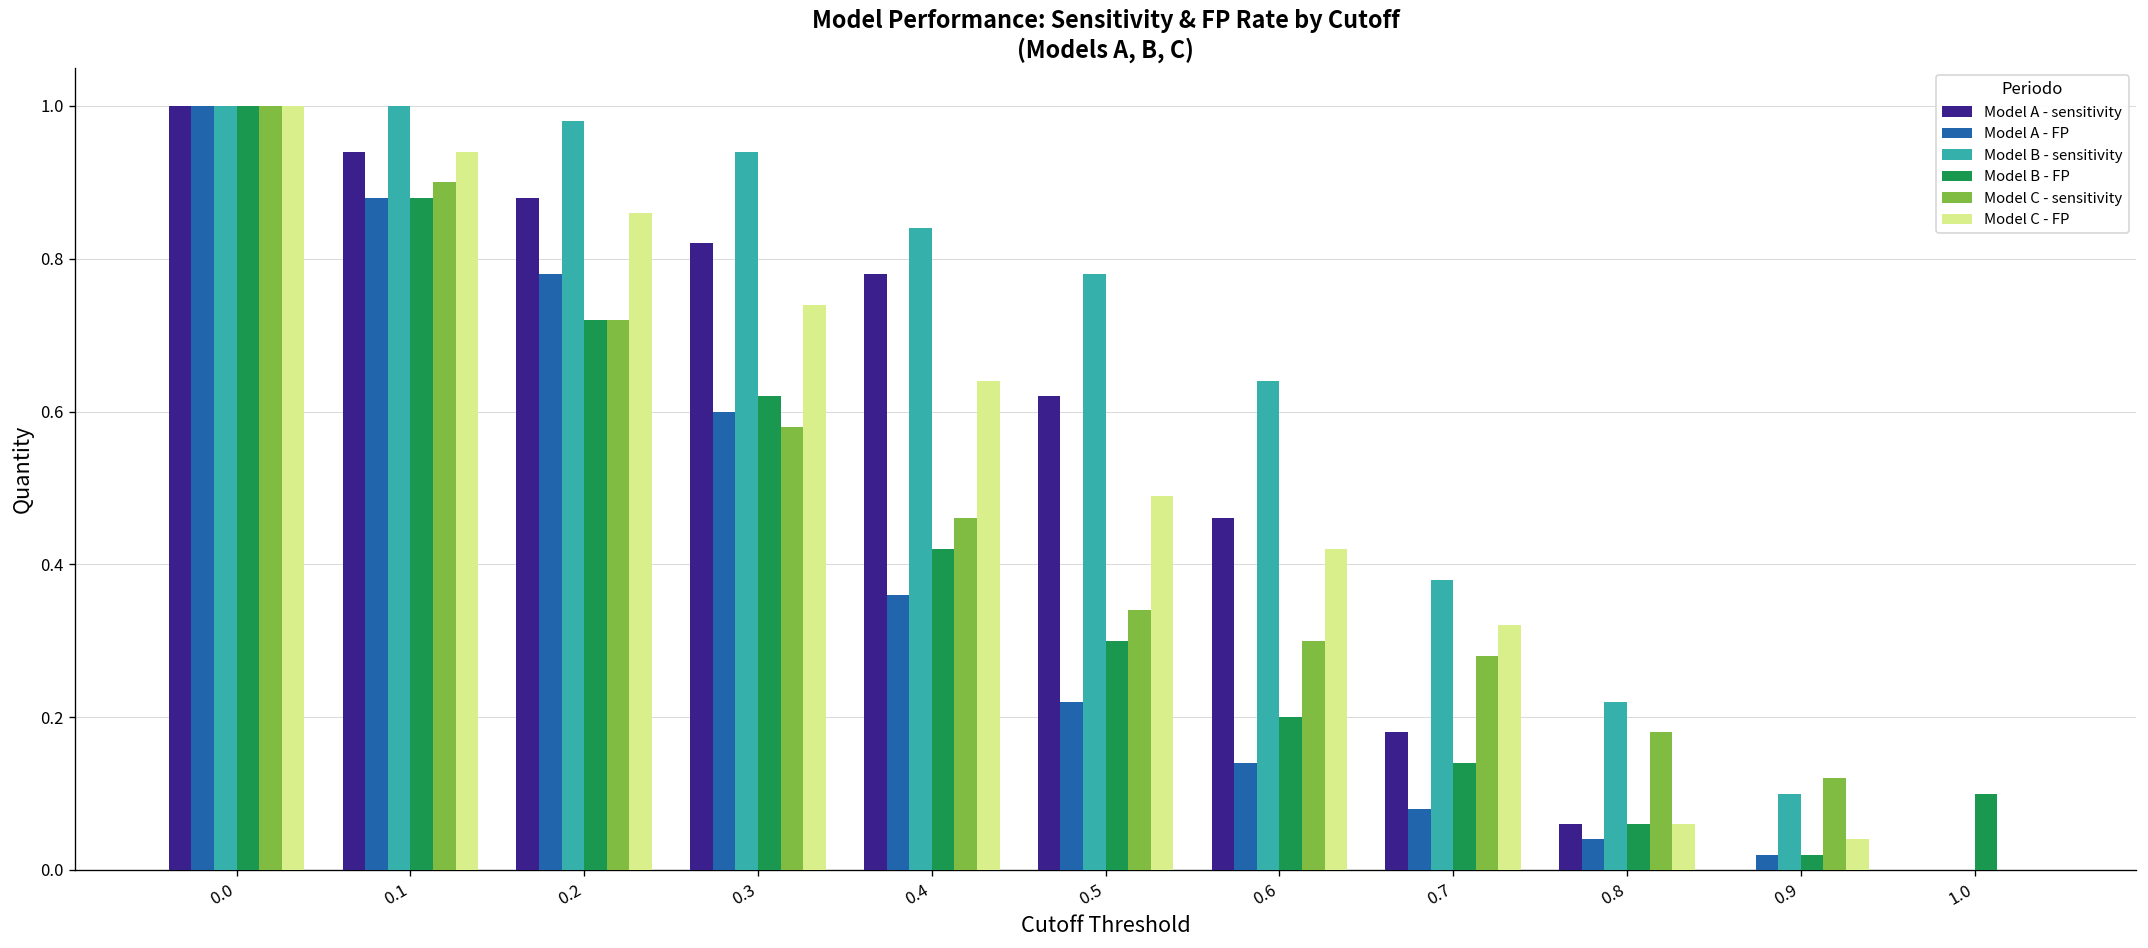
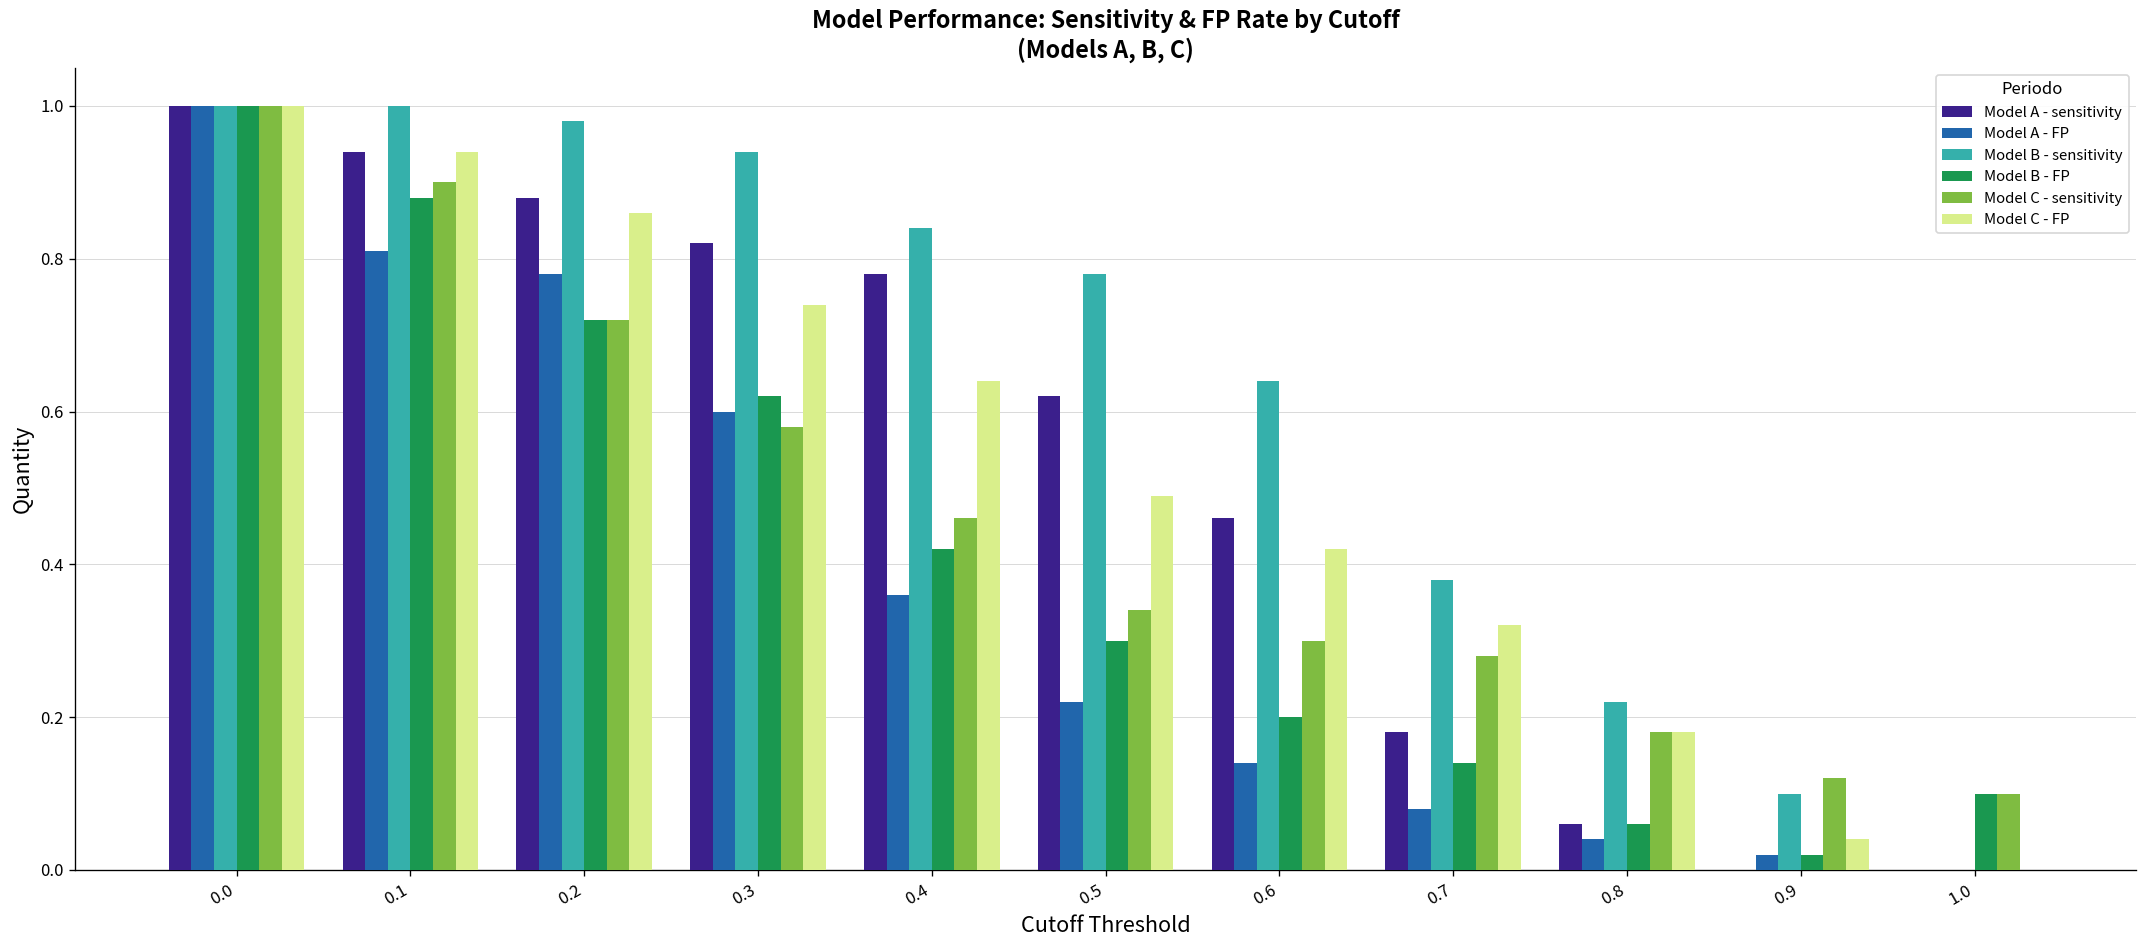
Model A - FP, 0.1: 0.88 -> 0.81
Model C - FP, 0.8: 0.06 -> 0.18
Model C - sensitivity, 1.0: 0.0 -> 0.1
